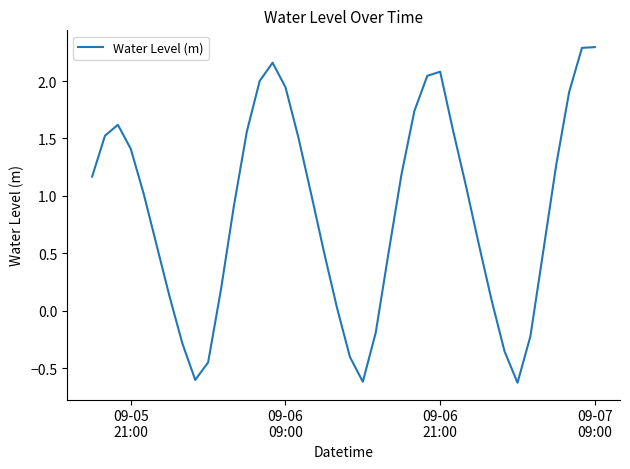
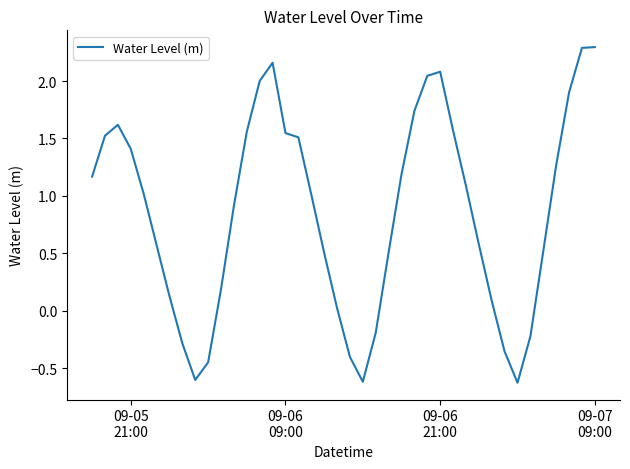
09-06 09:00: 1.95 -> 1.55
